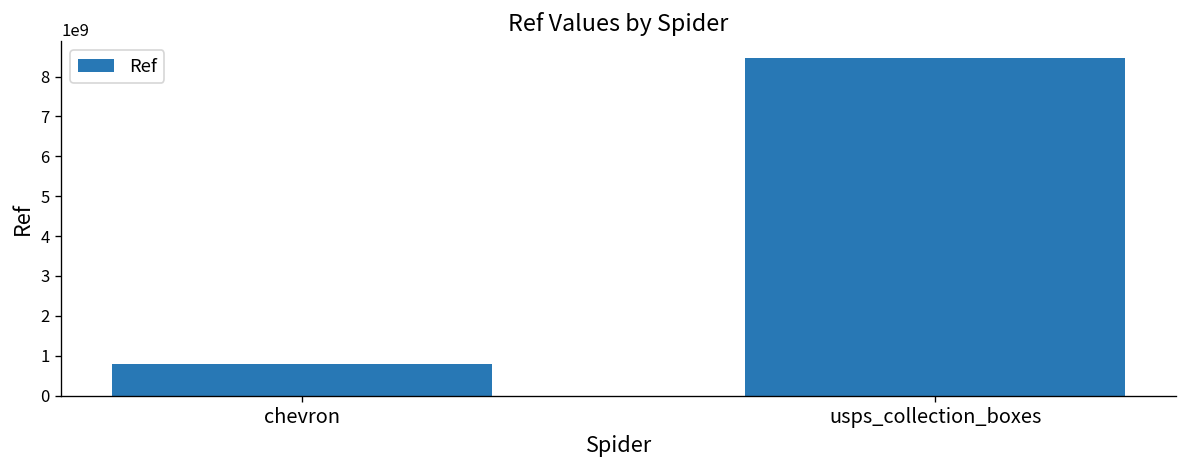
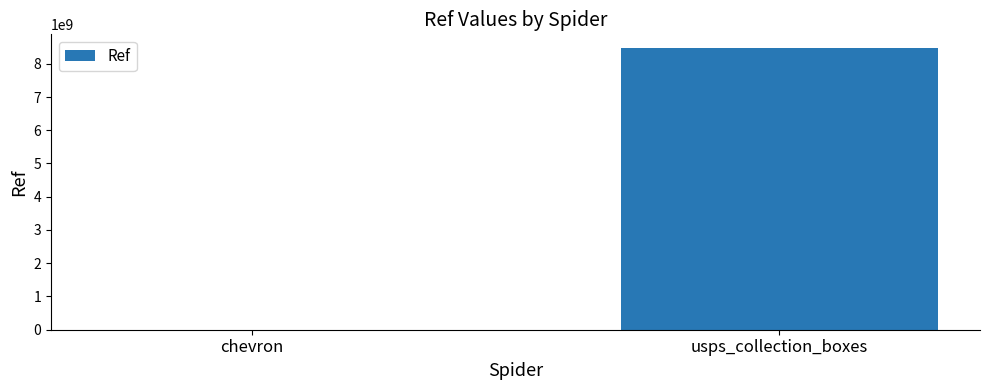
chevron: 800000000 -> 0
